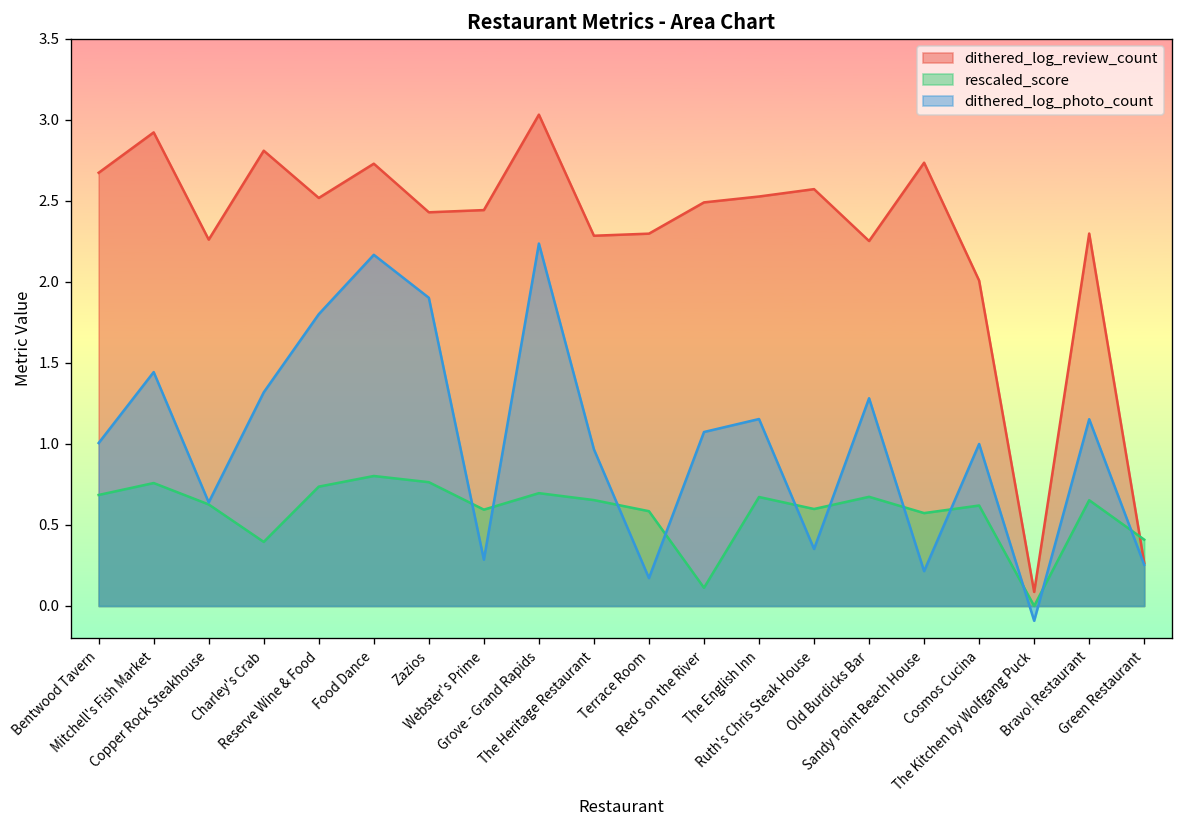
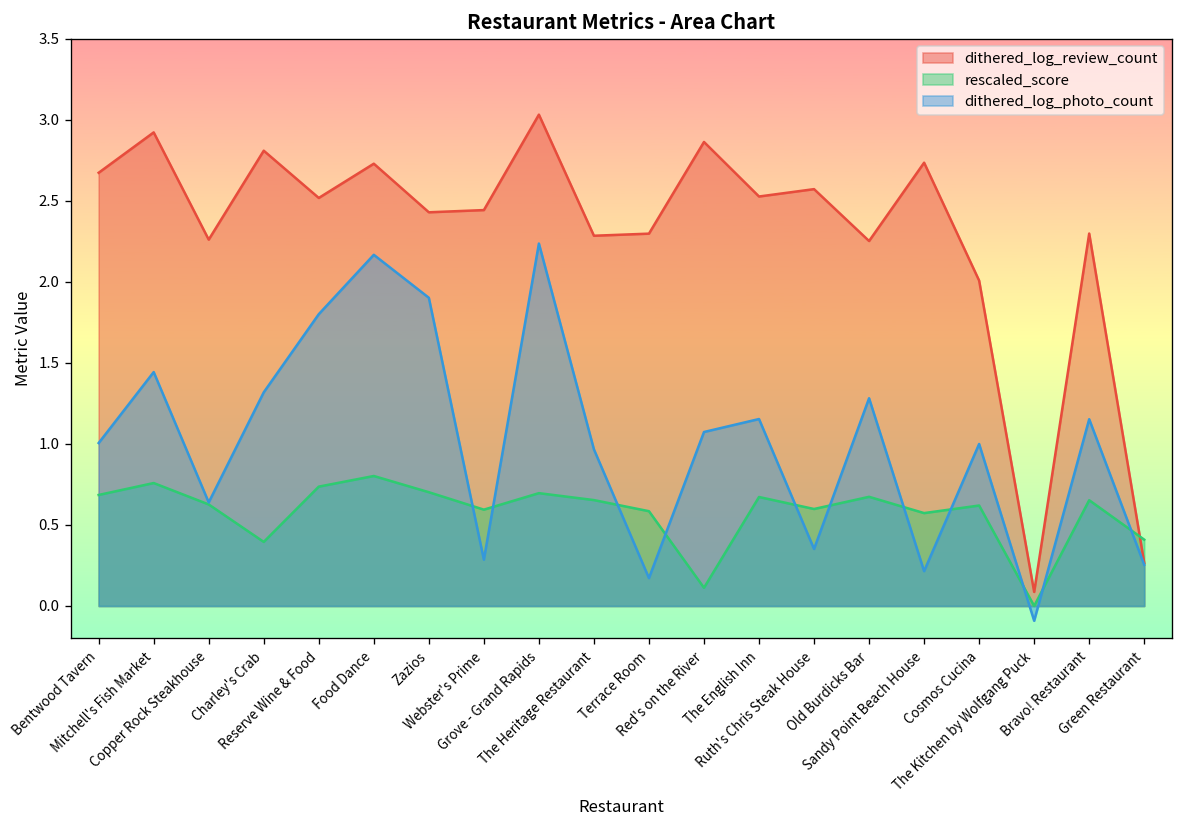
rescaled_score, Zazios: 0.76 -> 0.70
dithered_log_review_count, Red's on the River: 2.49 -> 2.86
